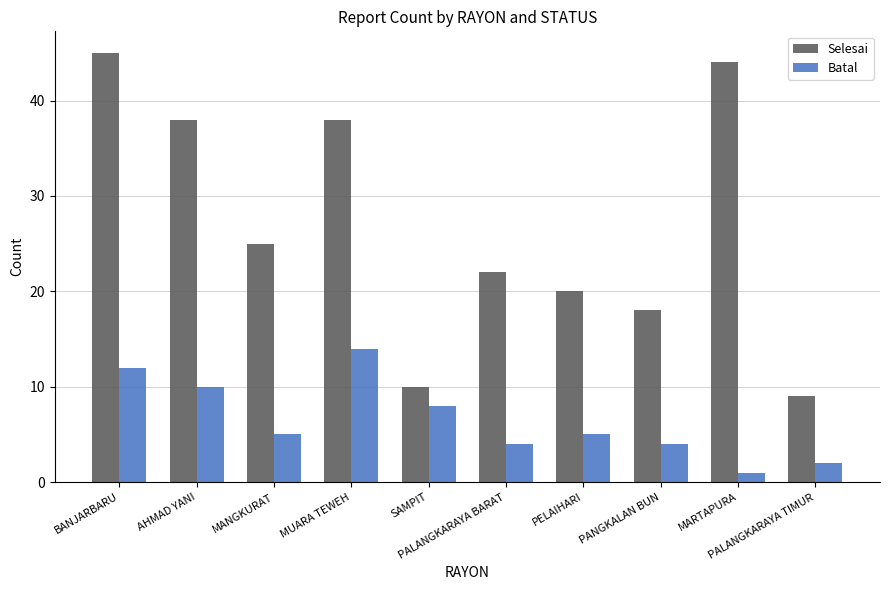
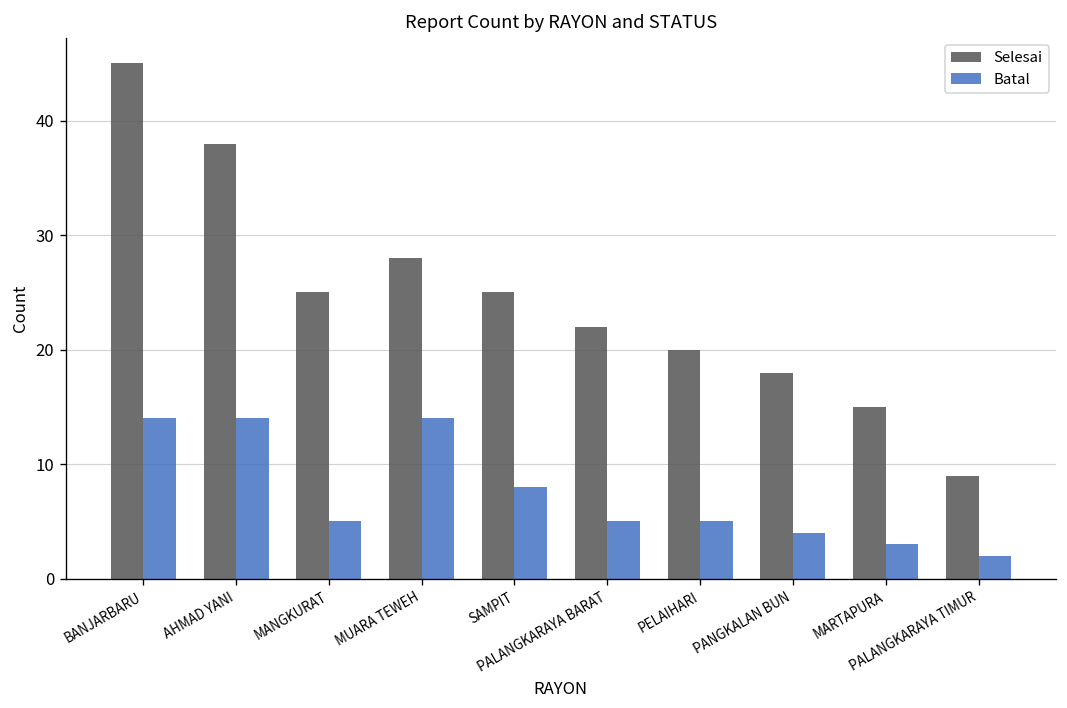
Batal, BANJARBARU: 12 -> 14
Batal, AHMAD YANI: 10 -> 14
Selesai, MUARA TEWEH: 38 -> 28
Selesai, SAMPIT: 10 -> 25
Batal, PALANGKARAYA BARAT: 4 -> 5
Selesai, MARTAPURA: 44 -> 15
Batal, MARTAPURA: 1 -> 3
